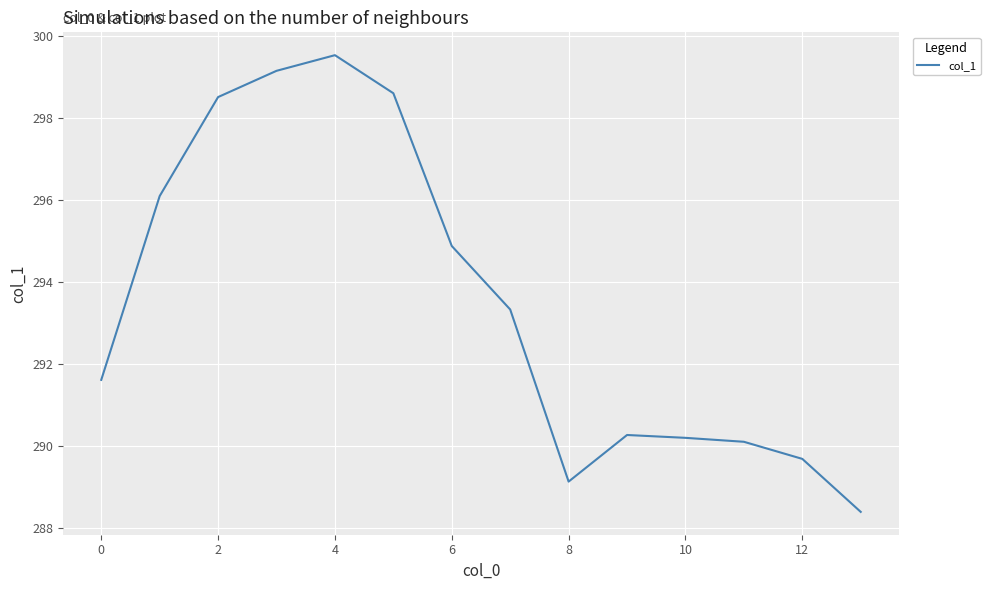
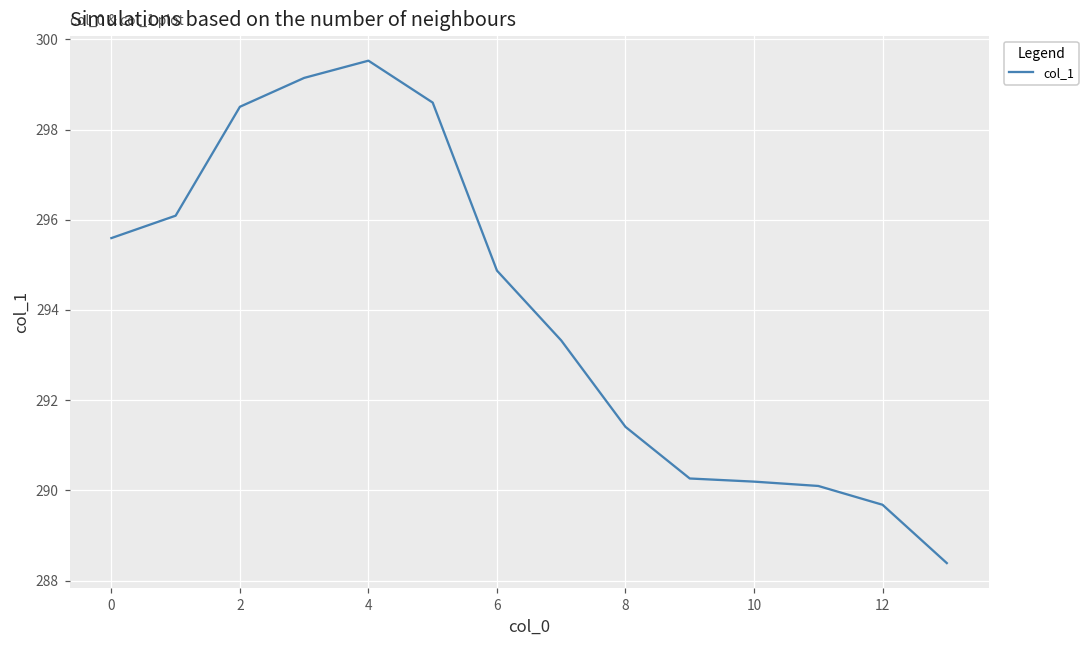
0: 291.6 -> 295.6
8: 289.1 -> 291.4
